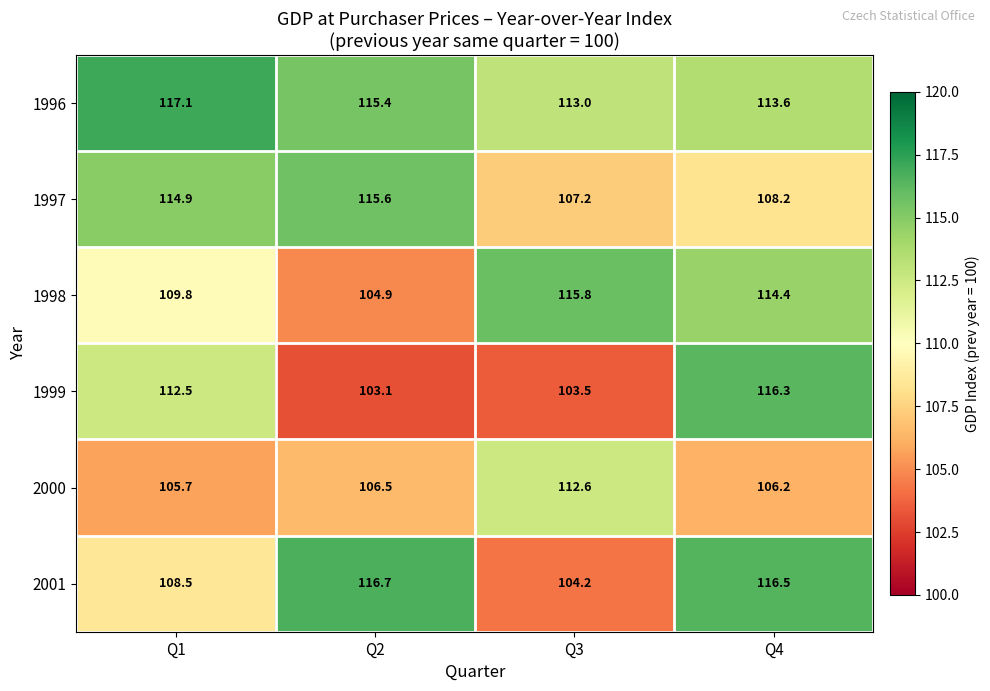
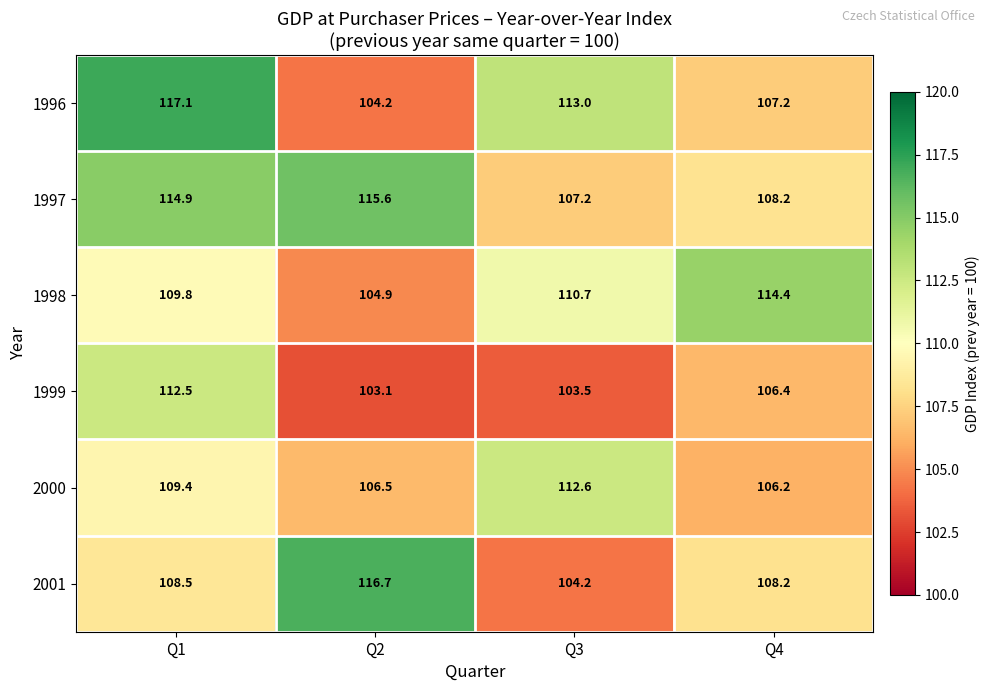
1996, Q2: 115.4 -> 104.2
1996, Q4: 113.6 -> 107.2
1998, Q3: 115.8 -> 110.7
1999, Q4: 116.3 -> 106.4
2000, Q1: 105.7 -> 109.4
2001, Q4: 116.5 -> 108.2
